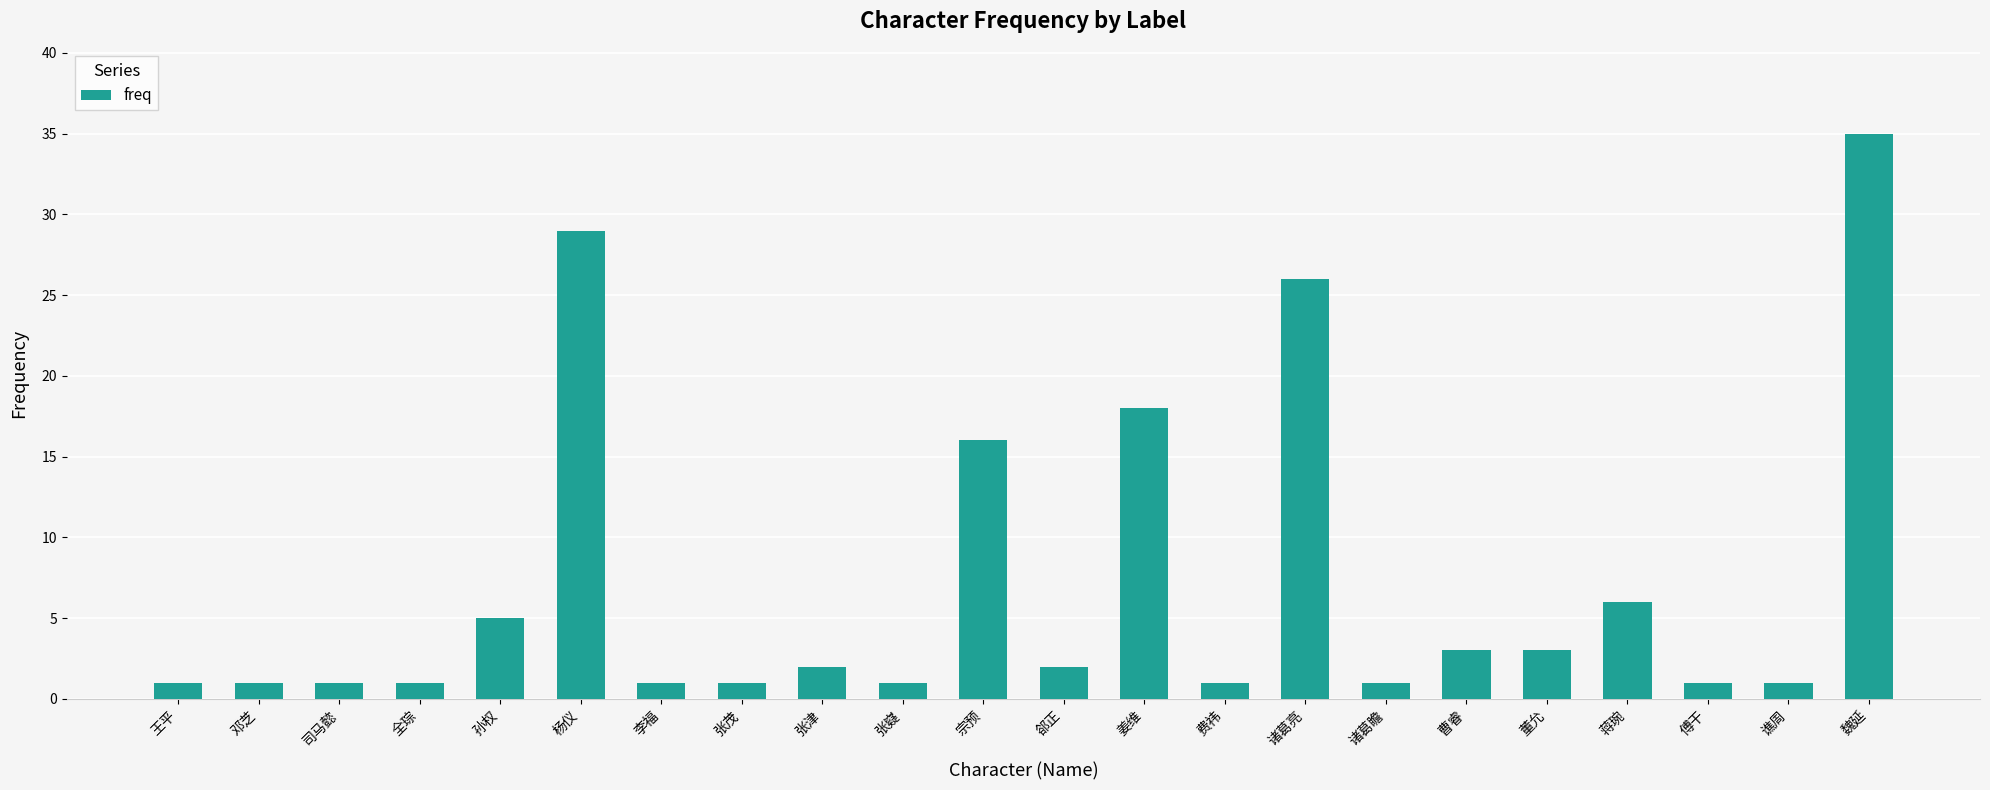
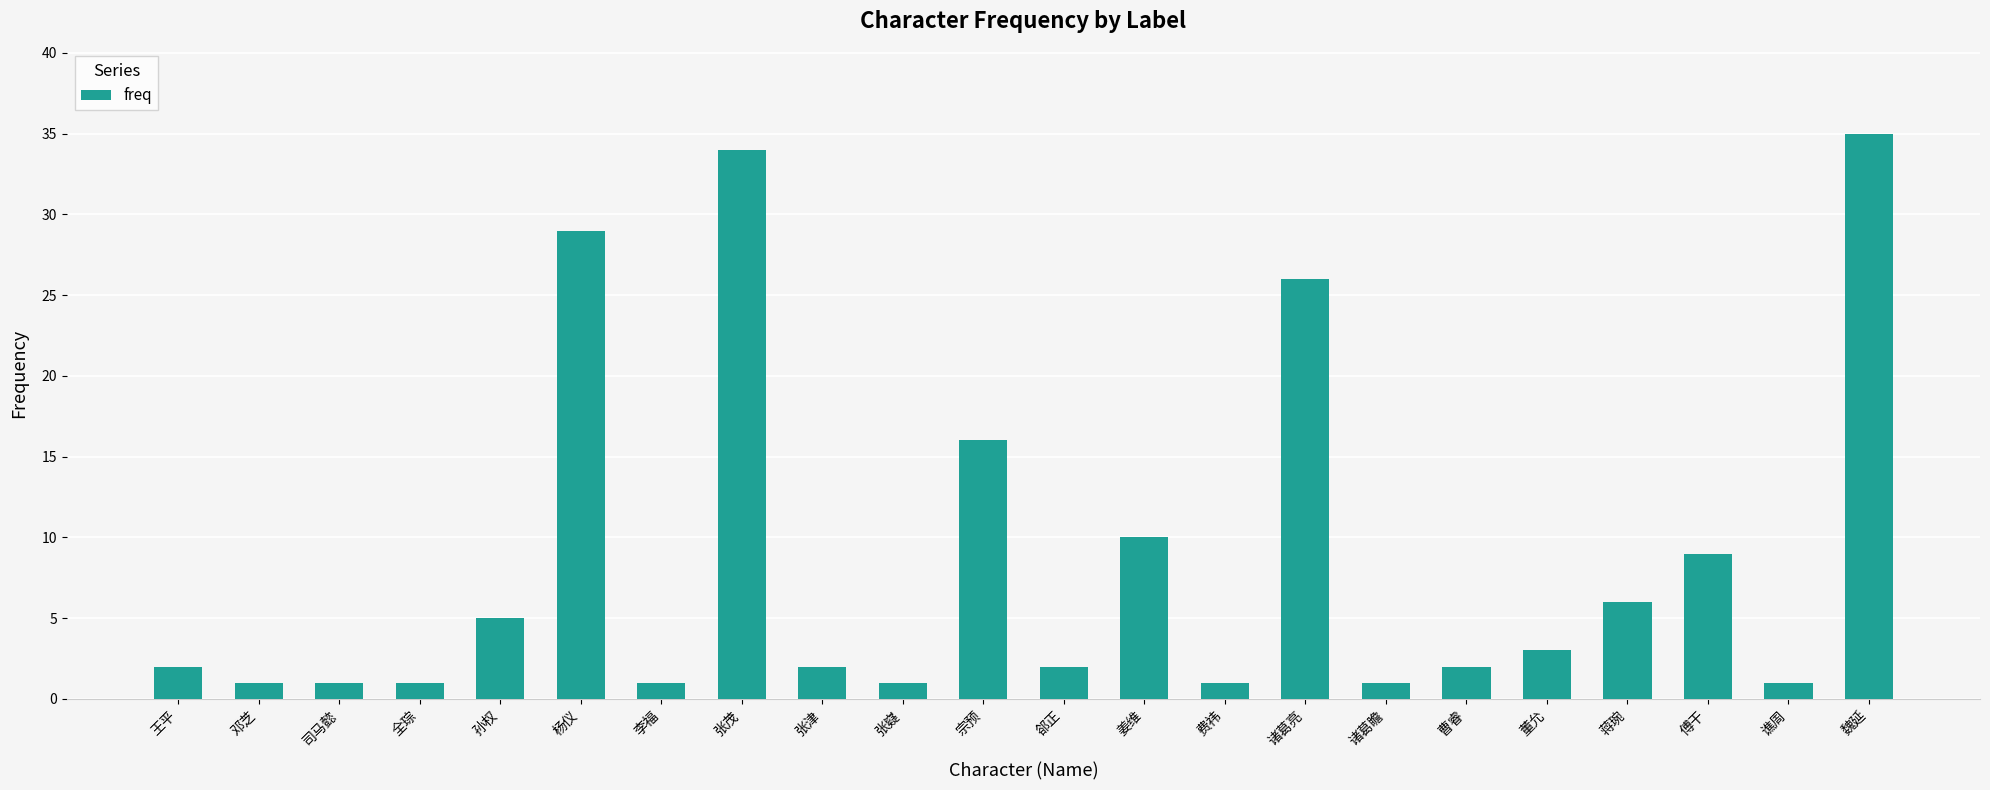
王平: 1 -> 2
张茂: 1 -> 34
姜维: 18 -> 10
曹睿: 3 -> 2
傅干: 1 -> 9
